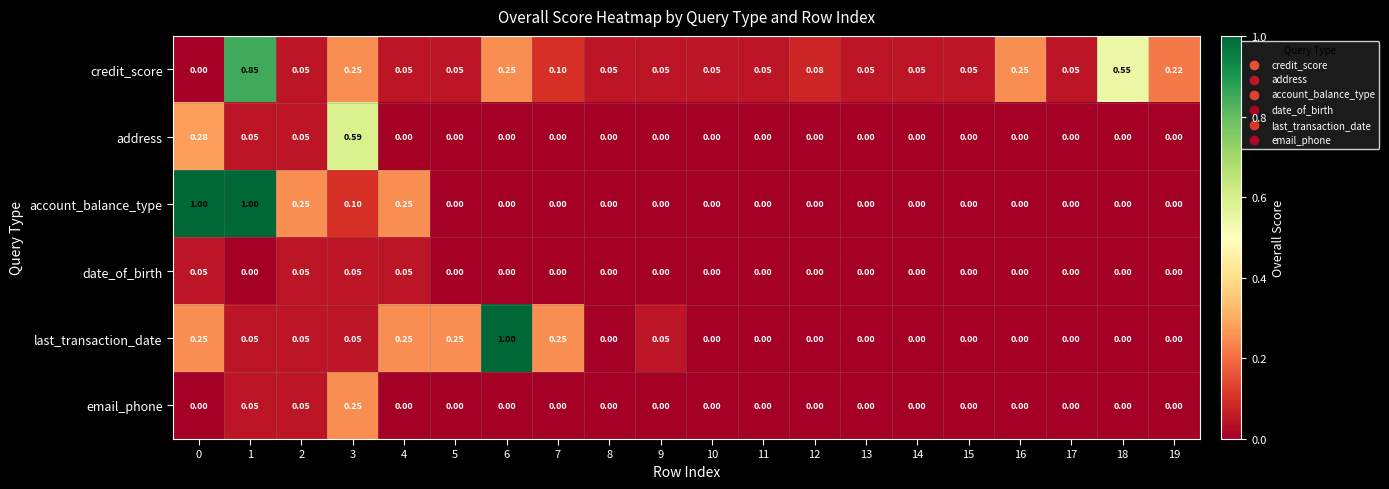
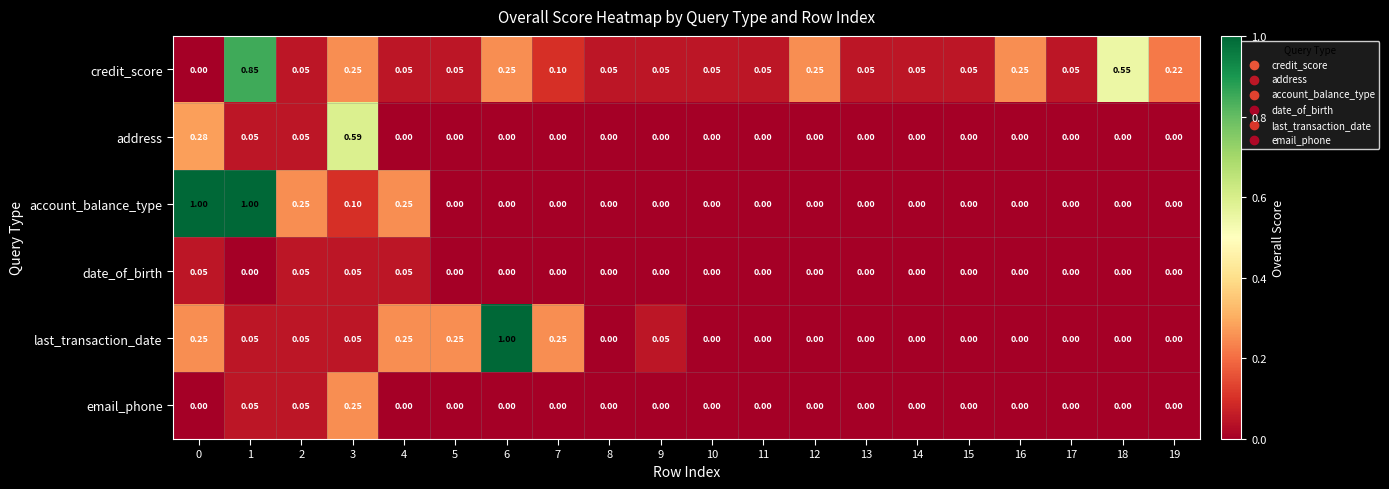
credit_score, 12: 0.08 -> 0.25
